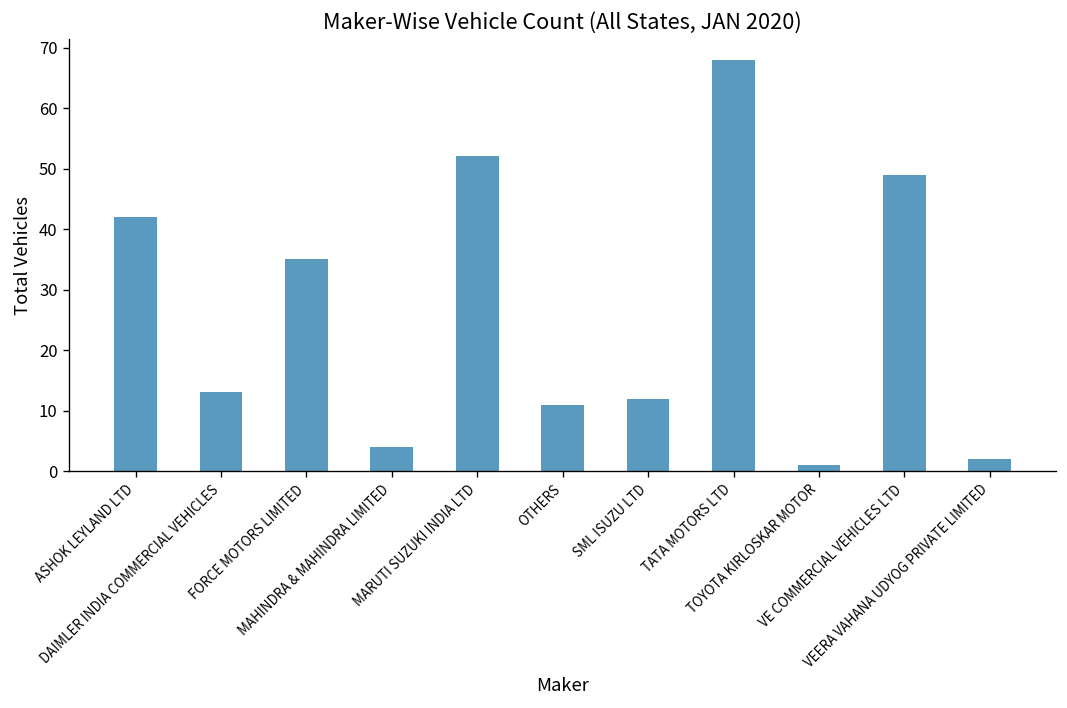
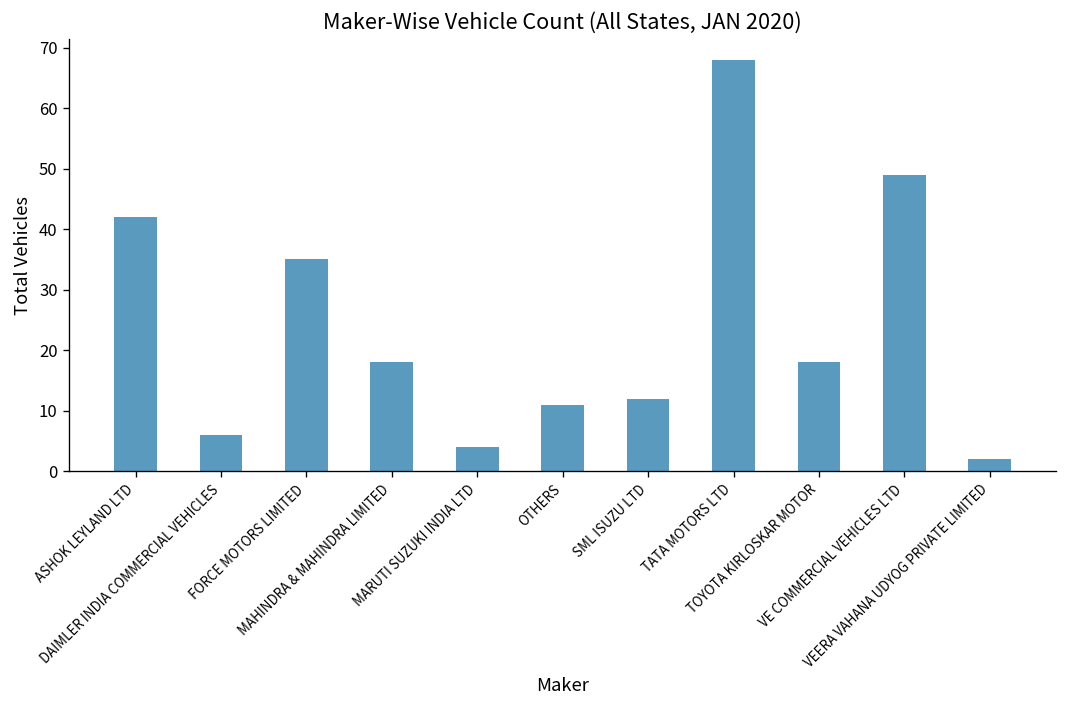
DAIMLER INDIA COMMERCIAL VEHICLES: 13 -> 6
MAHINDRA & MAHINDRA LIMITED: 4 -> 18
MARUTI SUZUKI INDIA LTD: 52 -> 4
TOYOTA KIRLOSKAR MOTOR: 1 -> 18
